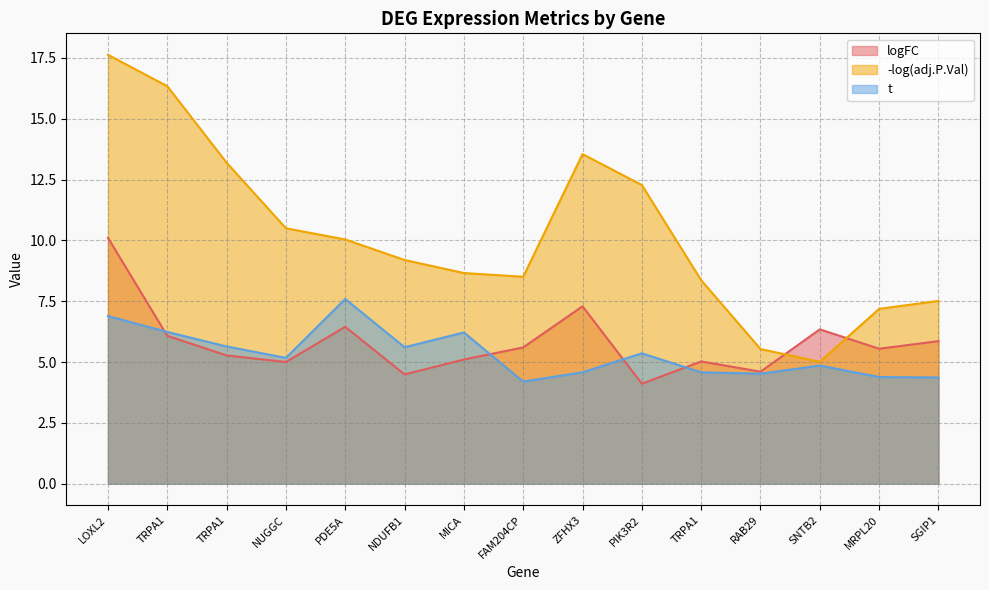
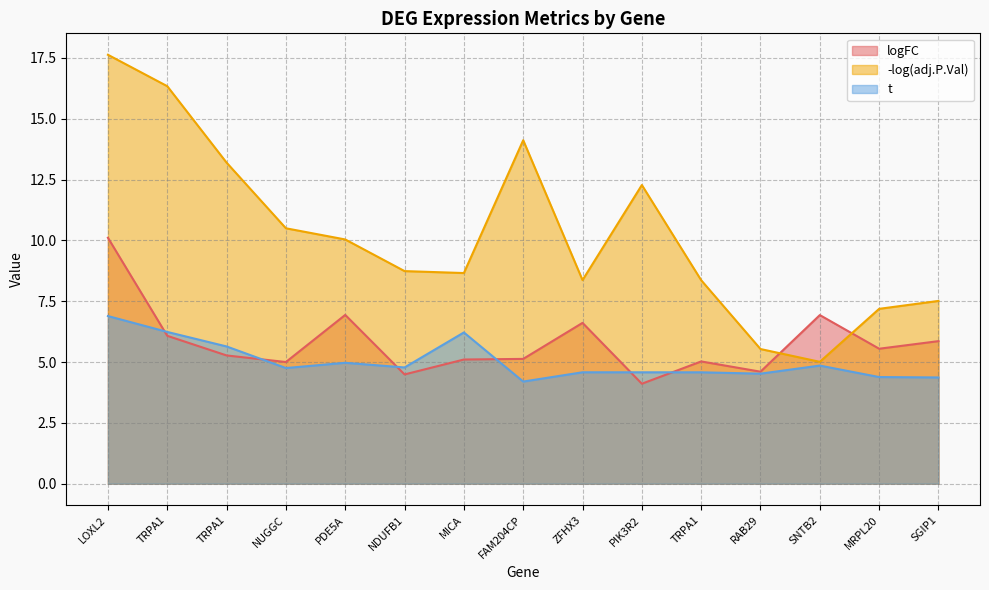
t, NUGGC: 5.2 -> 4.8
logFC, PDE5A: 6.4 -> 6.9
t, PDE5A: 7.6 -> 5.0
-log(adj.P.Val), NDUFB1: 9.2 -> 8.7
t, NDUFB1: 5.6 -> 4.8
logFC, FAM204CP: 5.6 -> 5.1
-log(adj.P.Val), FAM204CP: 8.5 -> 14.1
logFC, ZFHX3: 7.3 -> 6.6
-log(adj.P.Val), ZFHX3: 13.5 -> 8.4
t, PIK3R2: 5.4 -> 4.6
logFC, SNTB2: 6.3 -> 6.9
